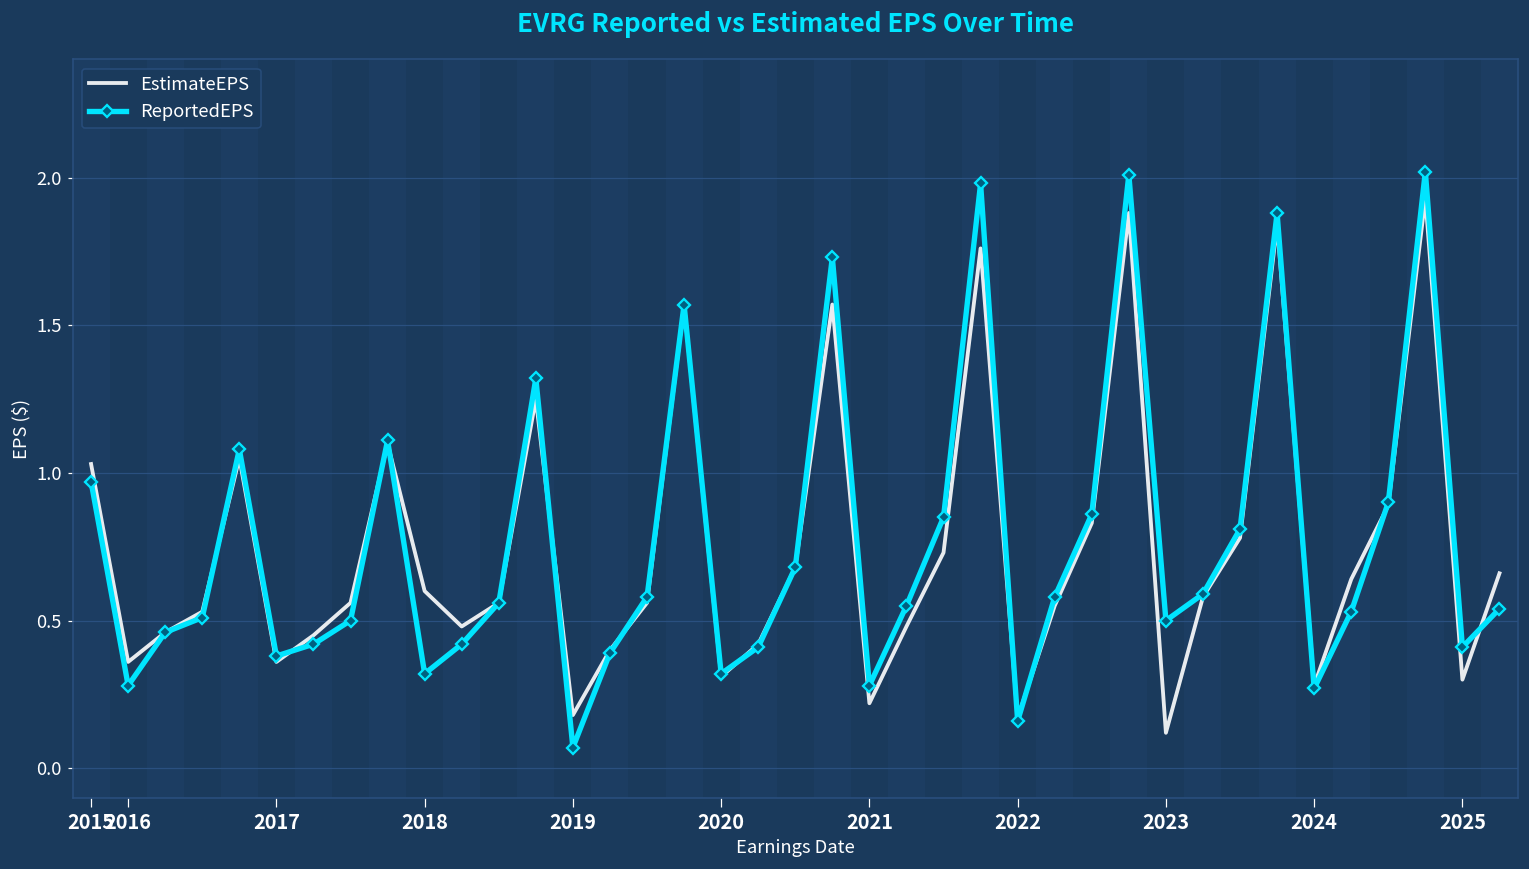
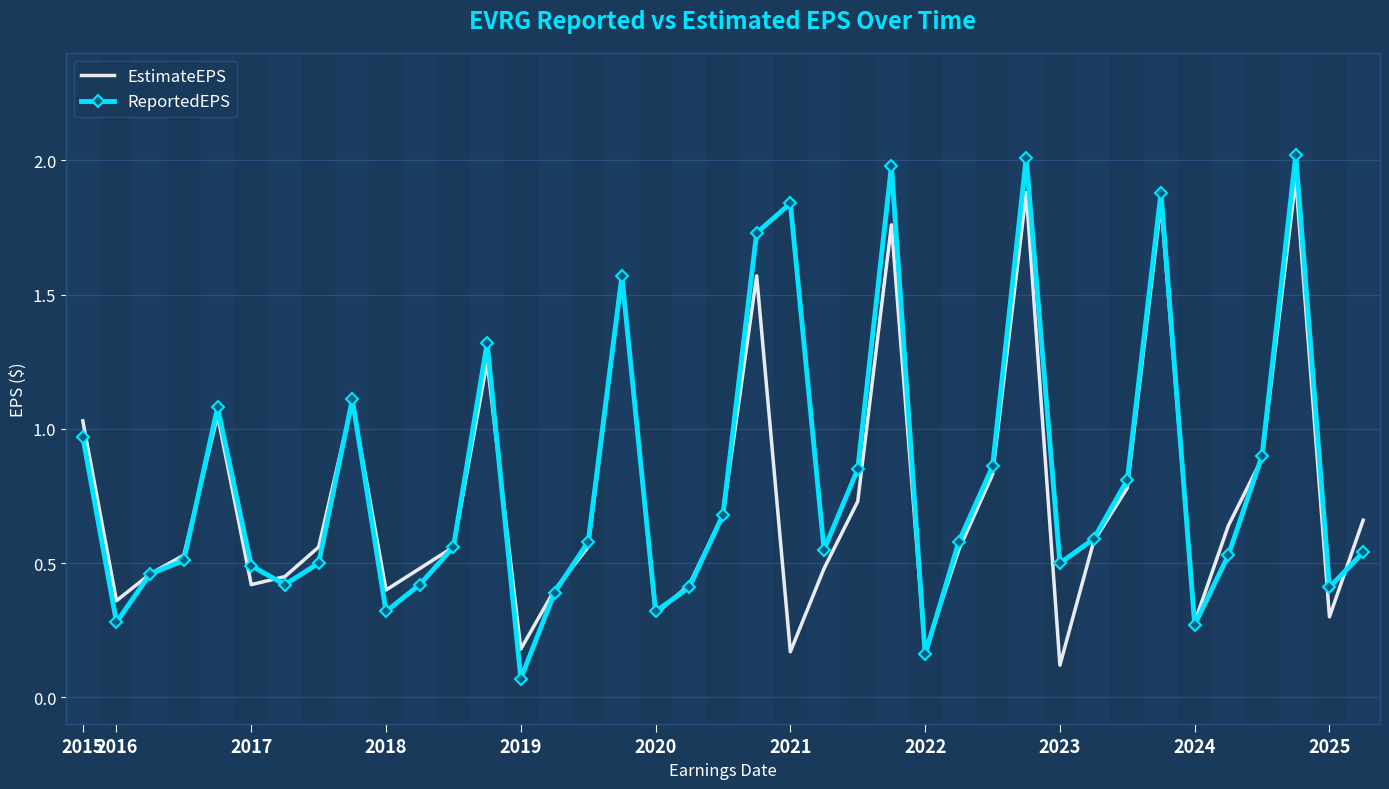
EstimateEPS, 2017: 0.36 -> 0.42
ReportedEPS, 2017: 0.38 -> 0.49
EstimateEPS, 2018: 0.6 -> 0.4
EstimateEPS, 2021: 0.22 -> 0.17
ReportedEPS, 2021: 0.28 -> 1.84
